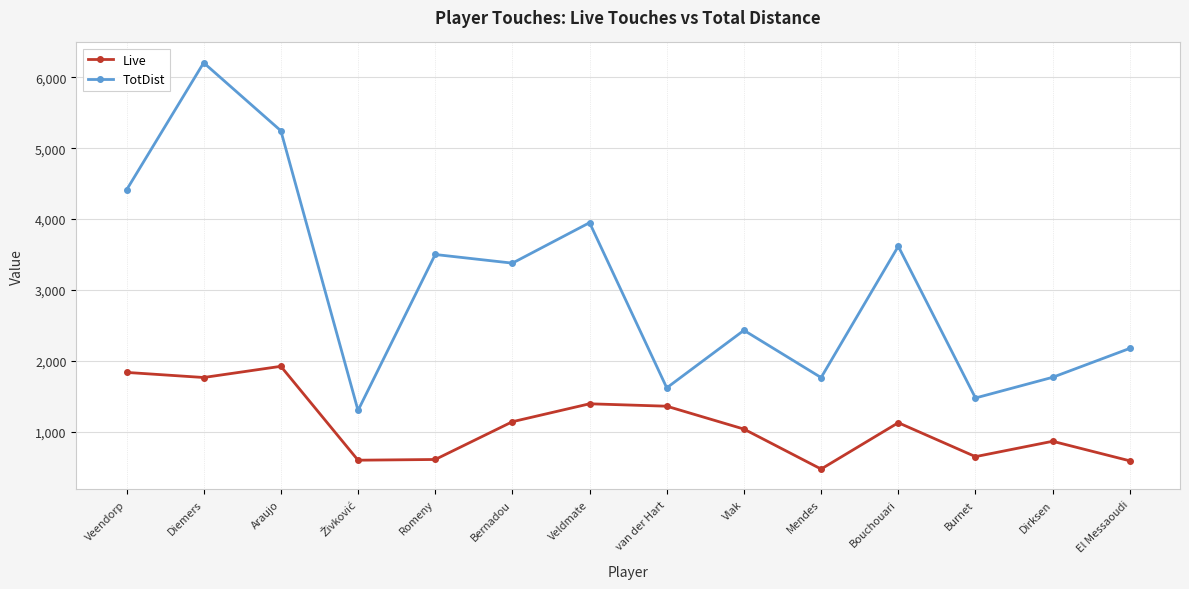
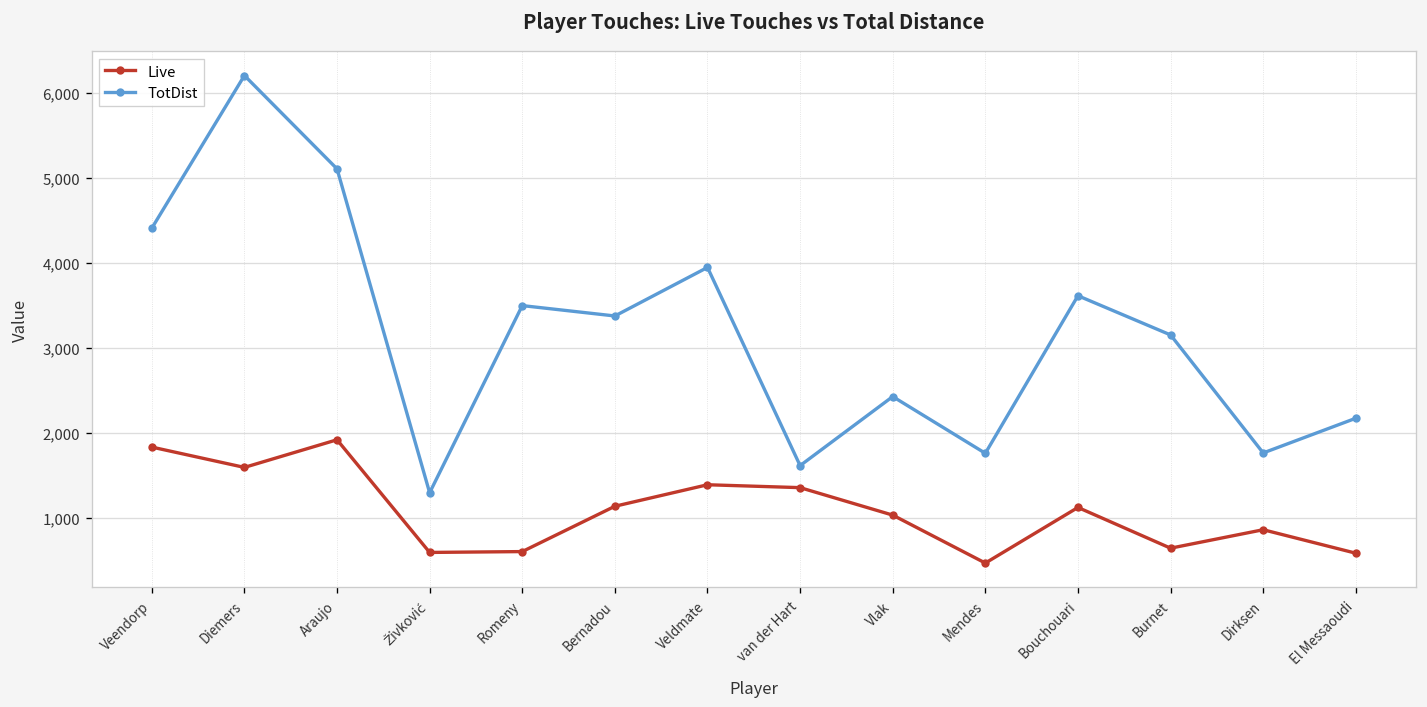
Live, Diemers: 1,800 -> 1,600
TotDist, Araujo: 5,200 -> 5,100
TotDist, Burnet: 1,500 -> 3,200
